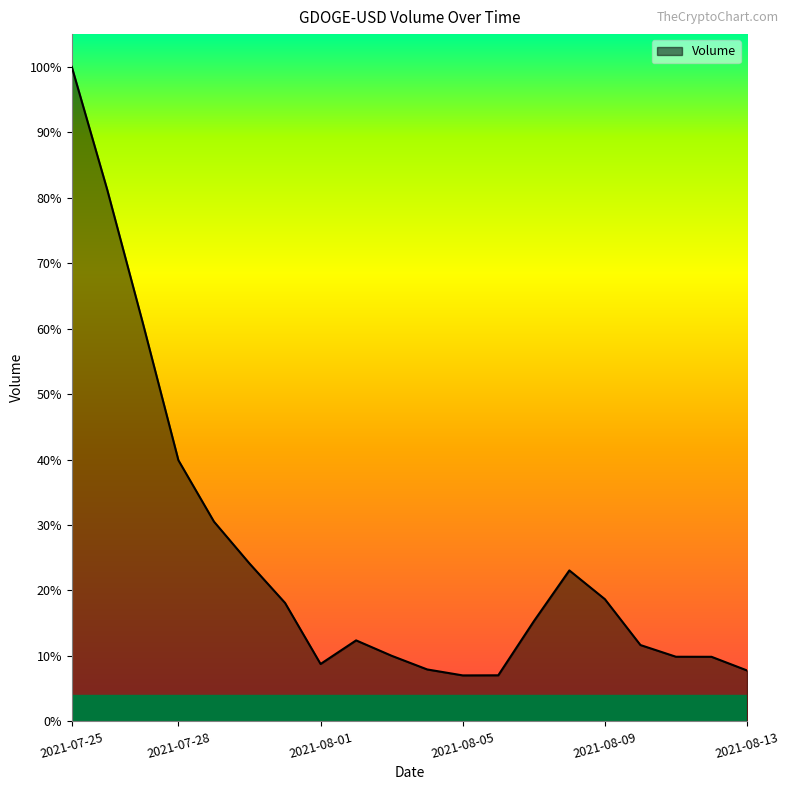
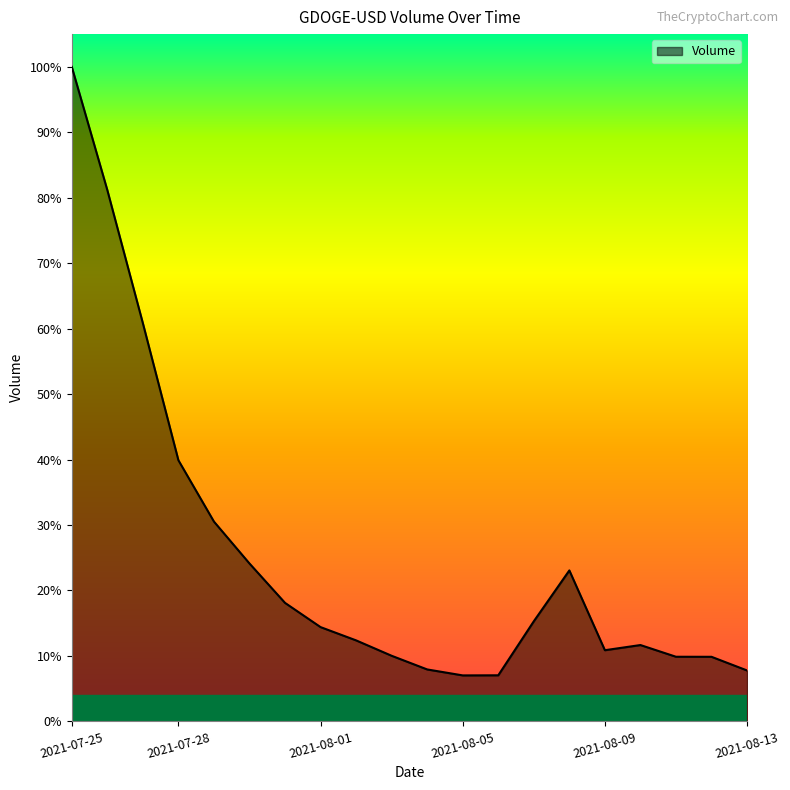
2021-08-01: 9% -> 14%
2021-08-09: 19% -> 11%
